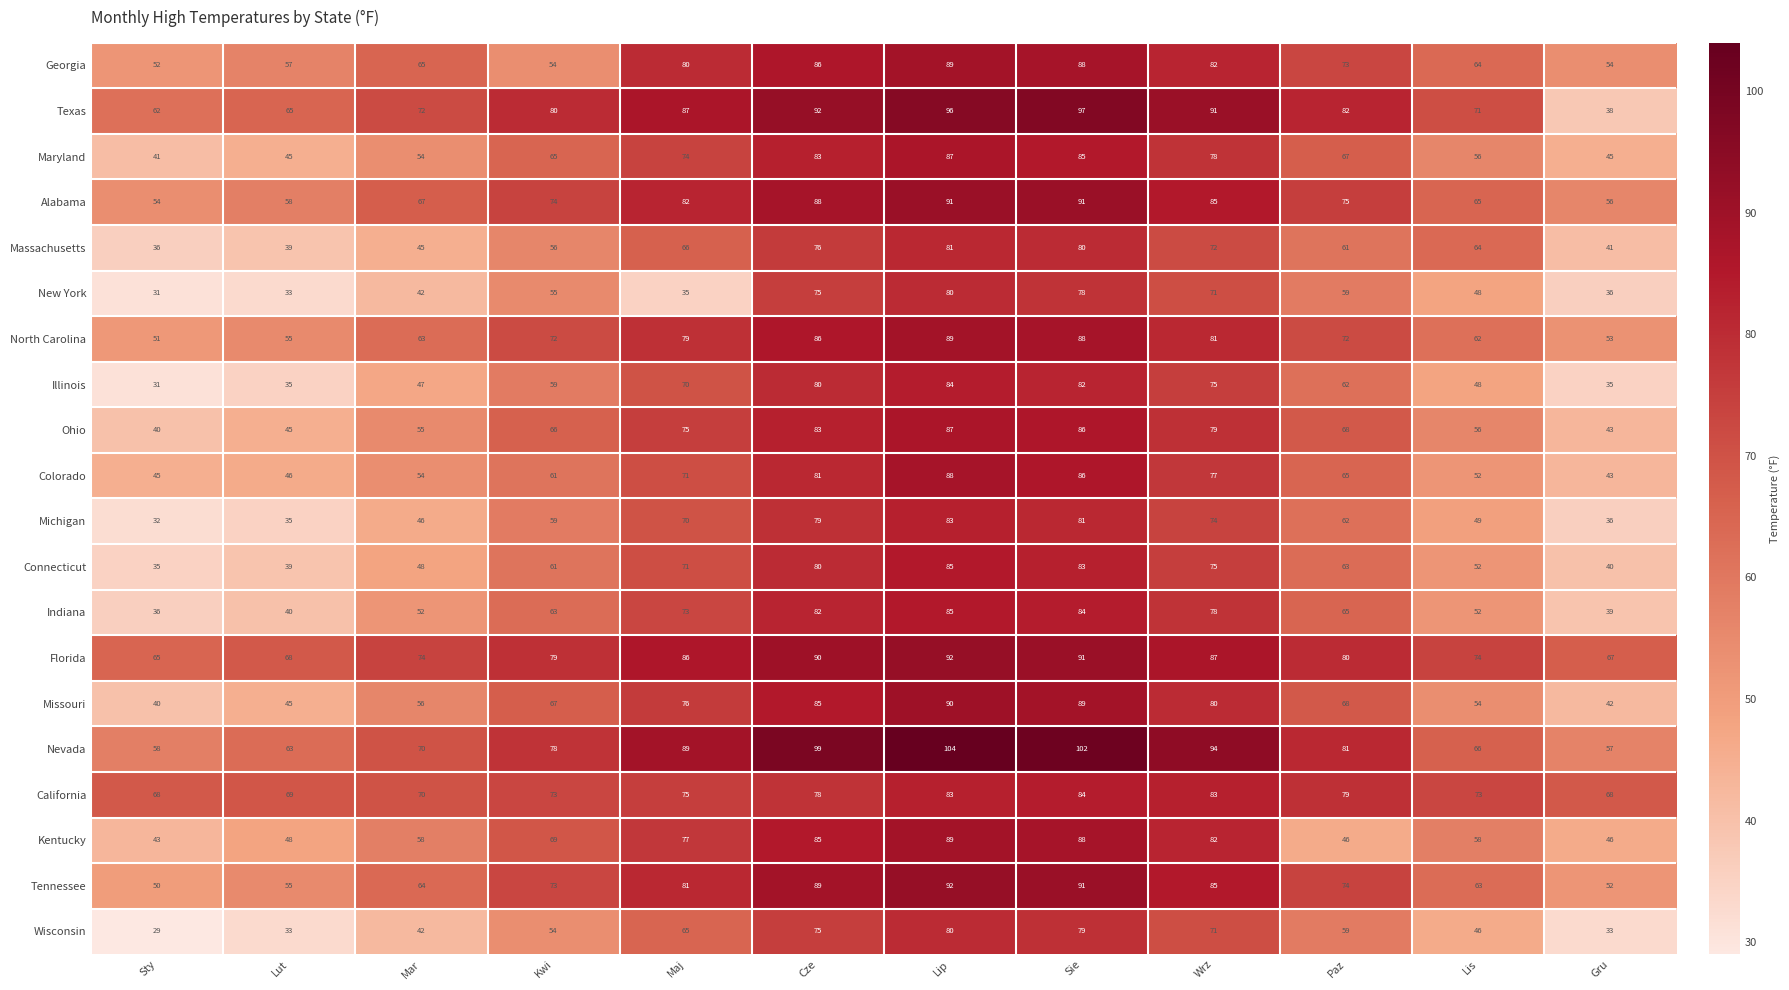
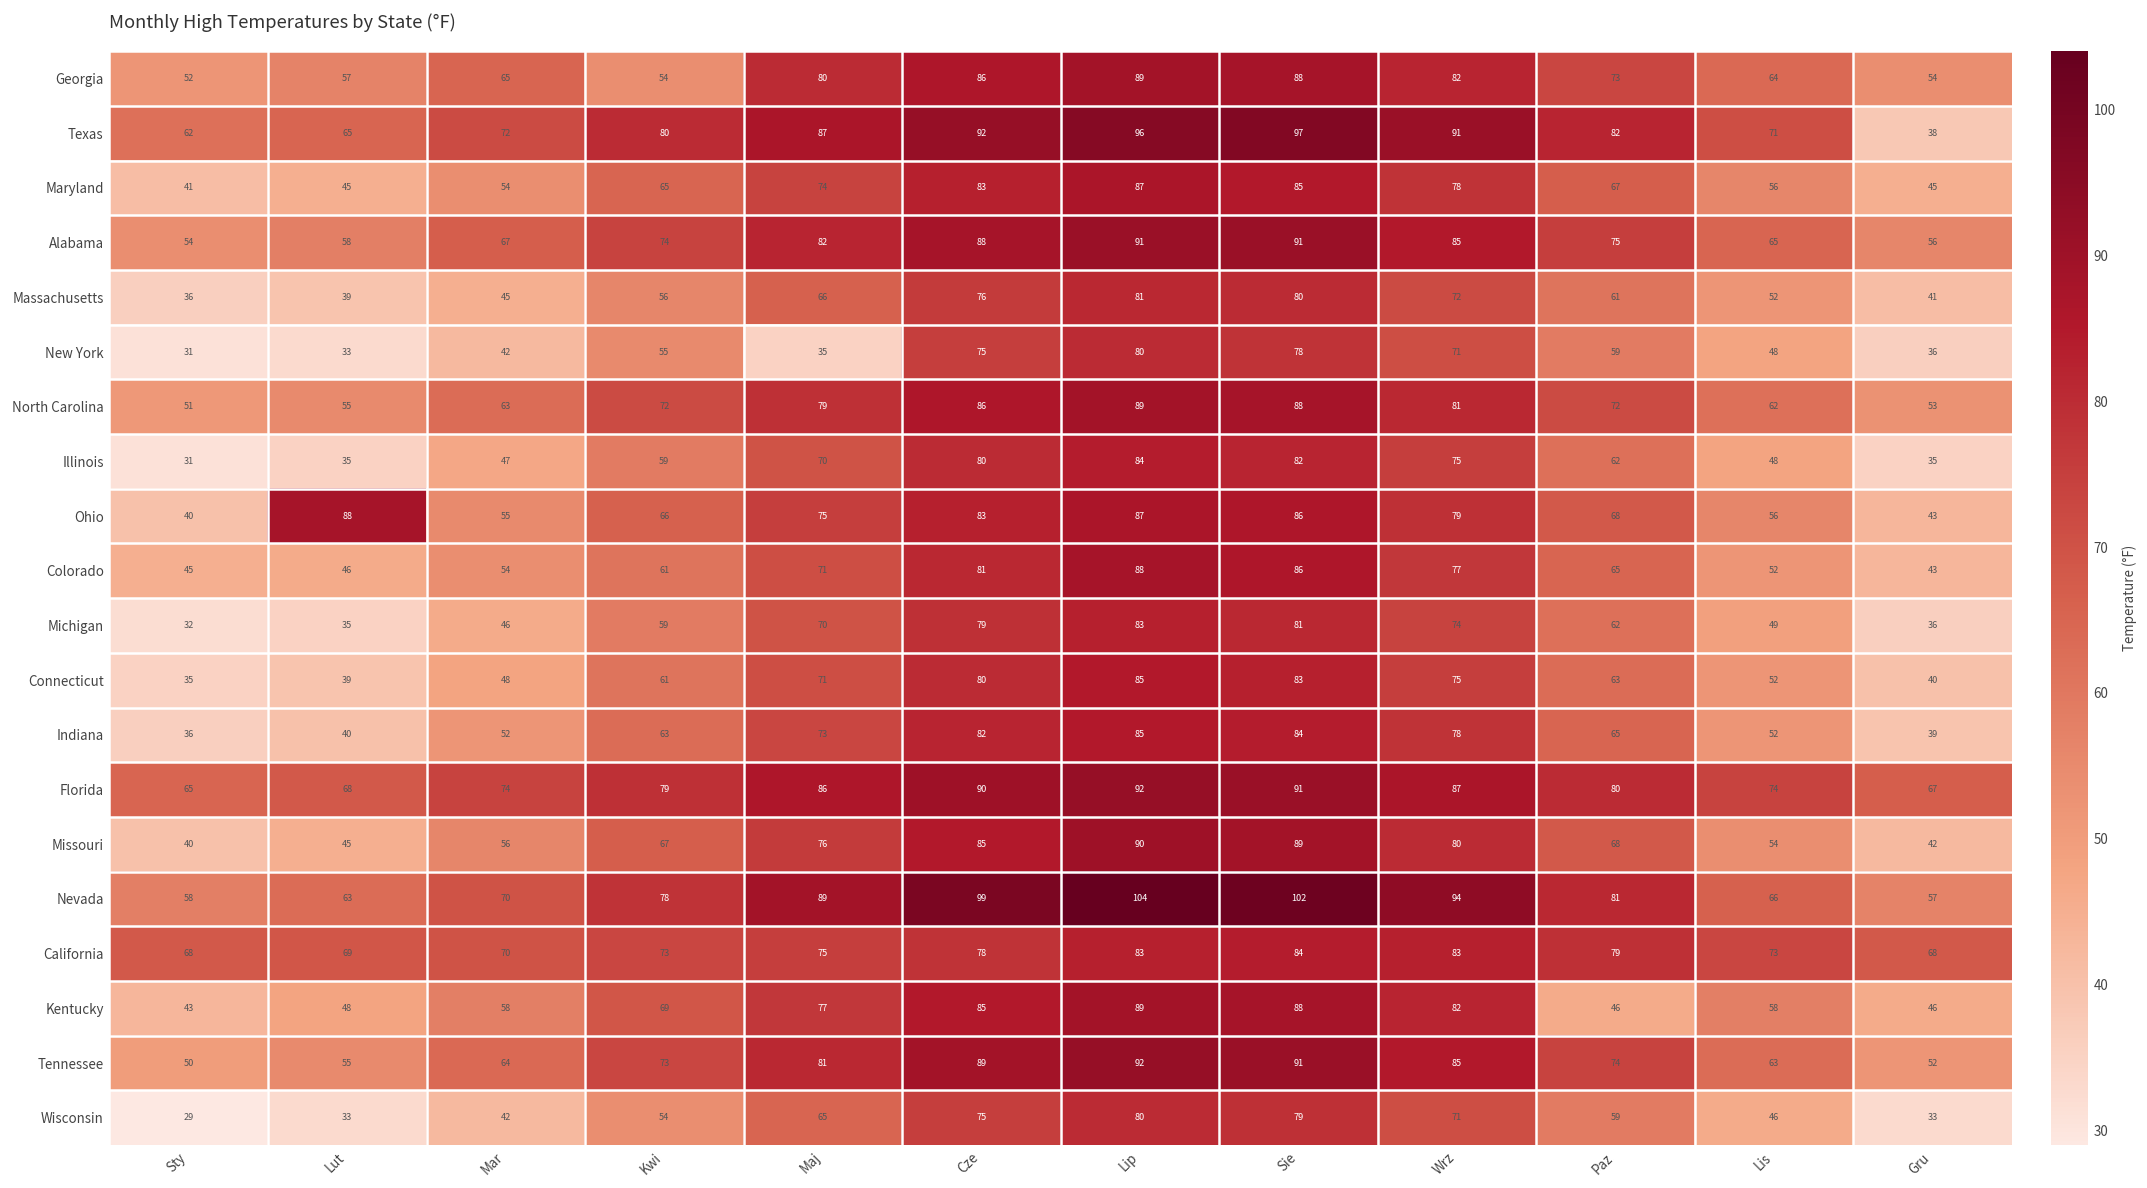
Massachusetts, Lis: 64 -> 52
Ohio, Lut: 45 -> 88
